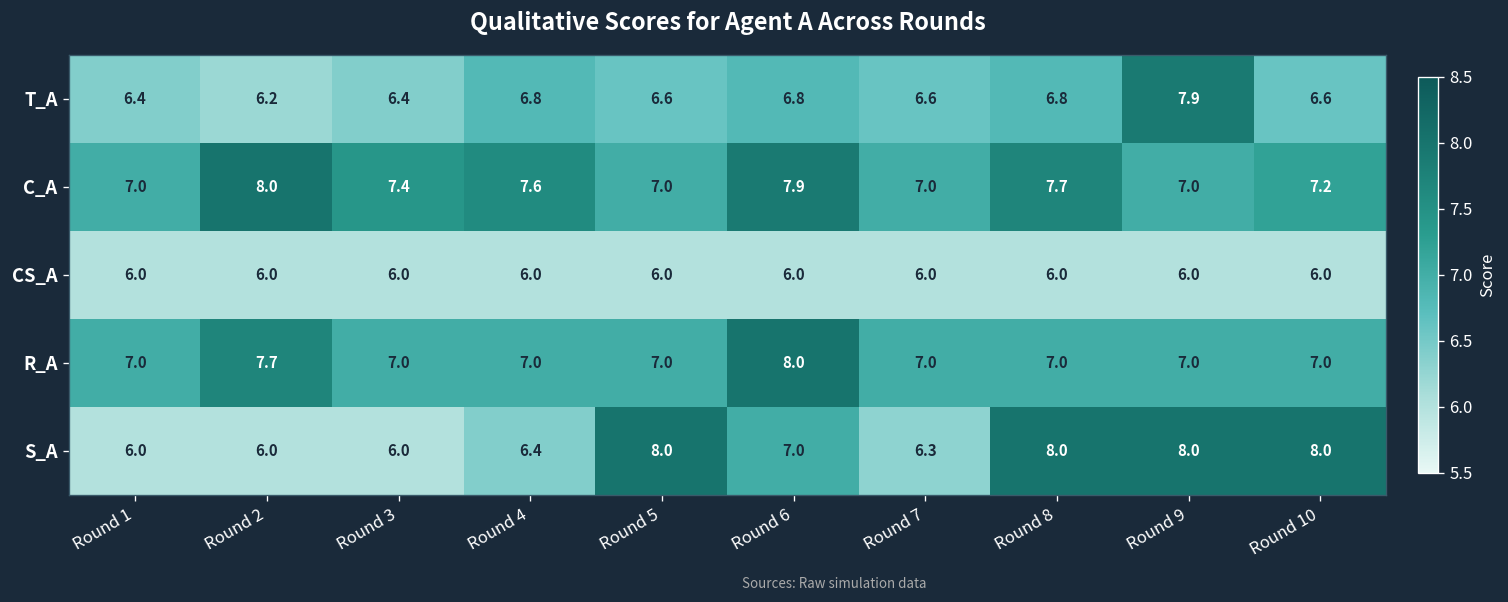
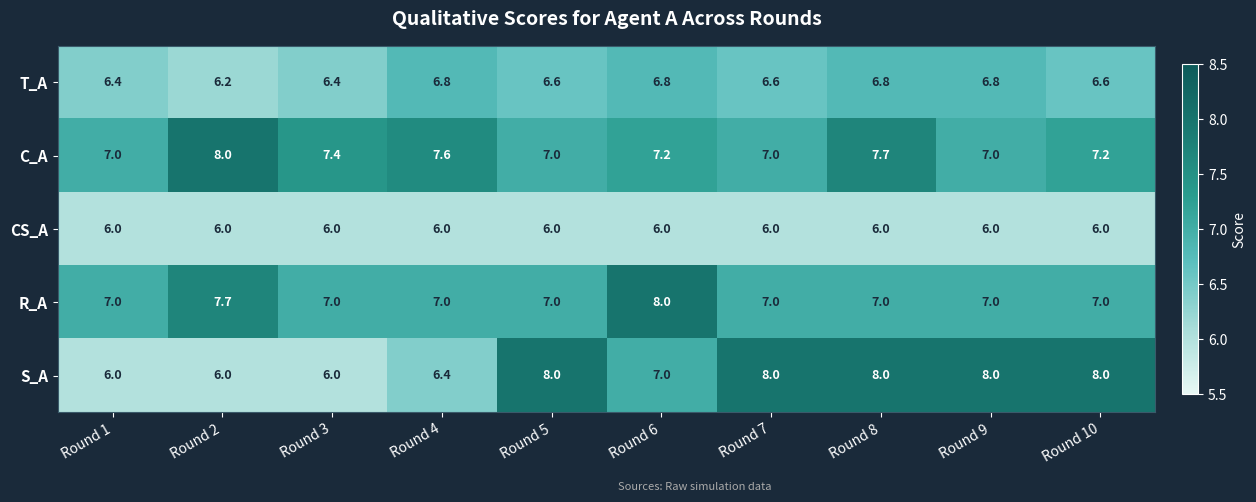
T_A, Round 9: 7.9 -> 6.8
C_A, Round 6: 7.9 -> 7.2
S_A, Round 7: 6.3 -> 8.0
